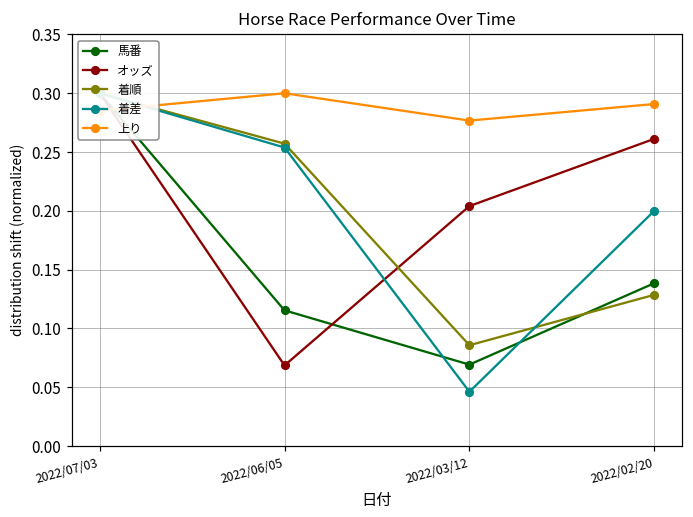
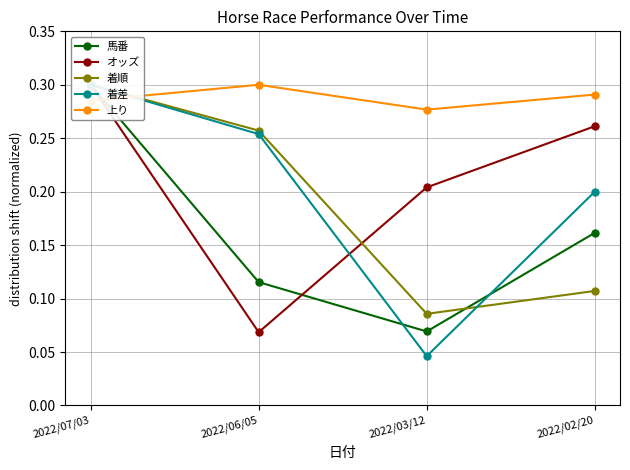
馬番, 2022/02/20: 0.138 -> 0.162
着順, 2022/02/20: 0.129 -> 0.107
